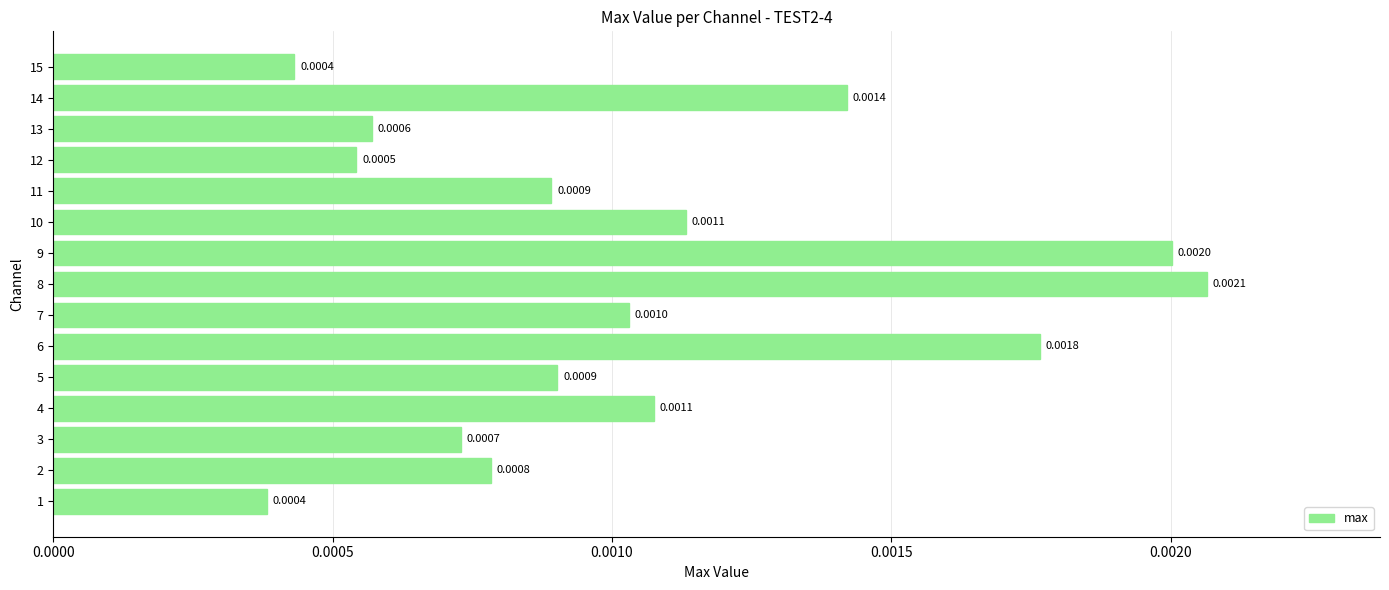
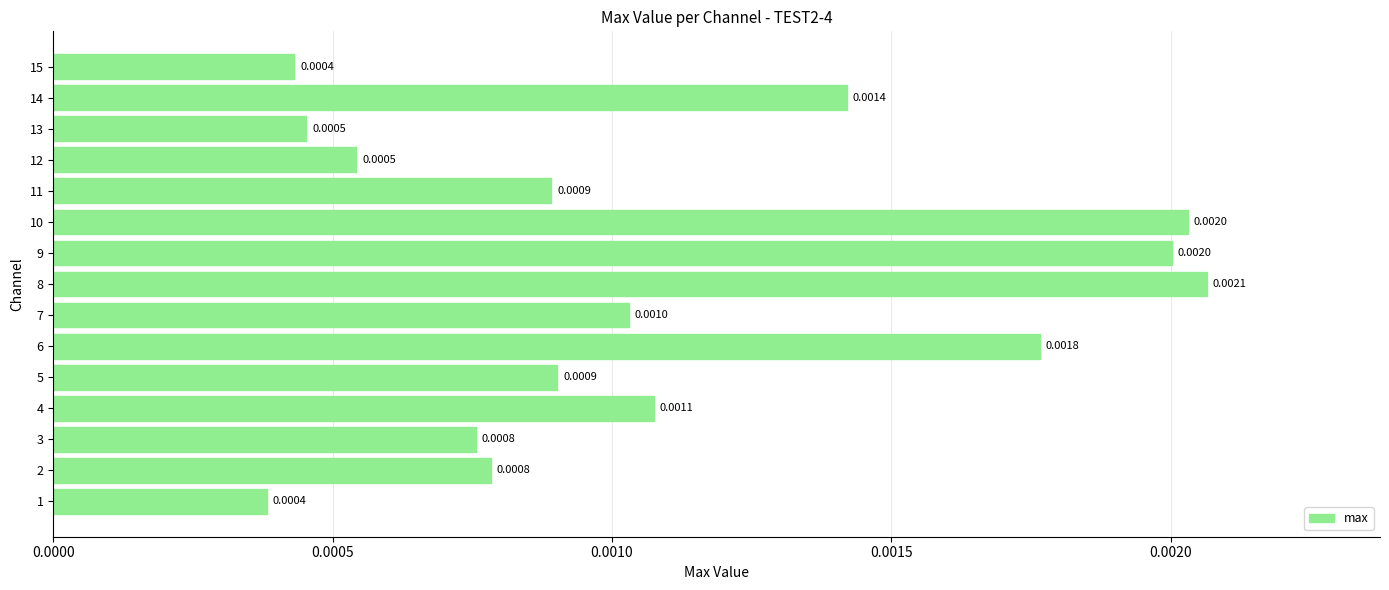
13: 0.0006 -> 0.0005
10: 0.0011 -> 0.0020
3: 0.0007 -> 0.0008
